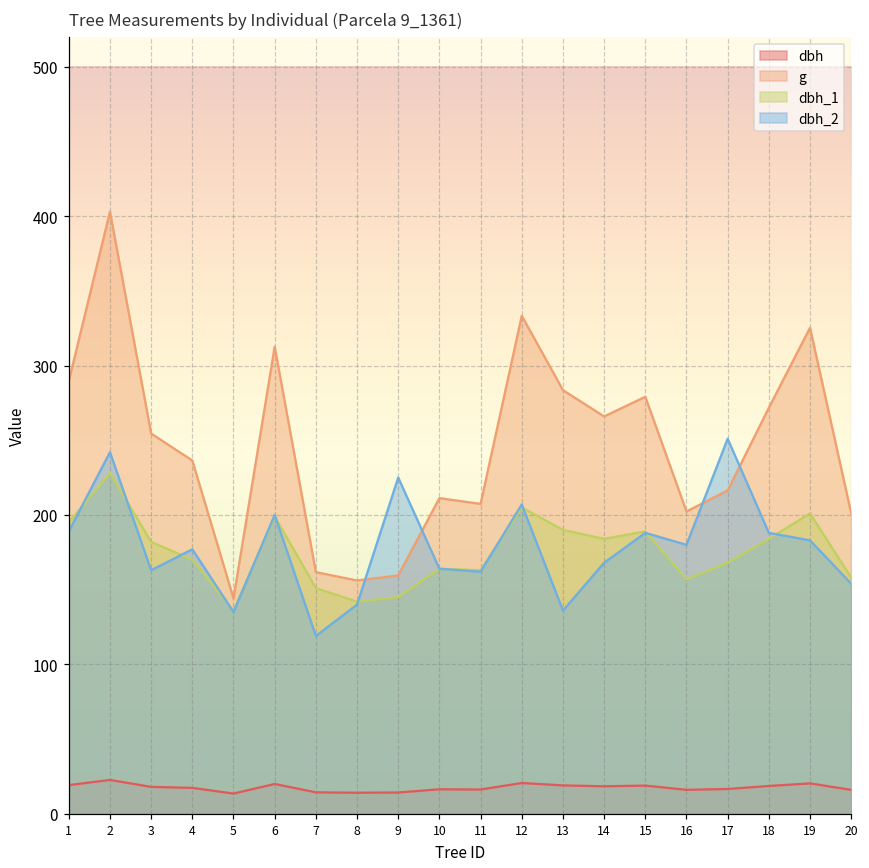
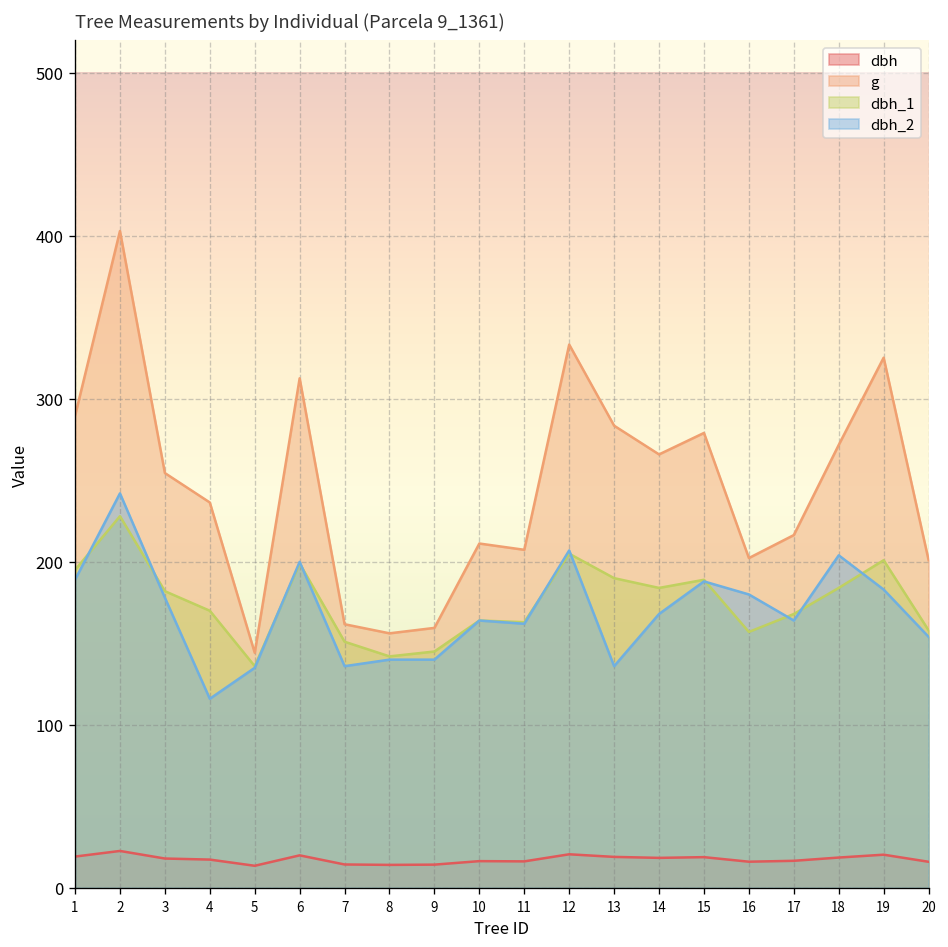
dbh_2, 3: 163 -> 178
dbh_2, 4: 177 -> 116
dbh_2, 7: 119 -> 136
dbh_2, 9: 225 -> 140
dbh_2, 17: 251 -> 164
dbh_2, 18: 188 -> 204
